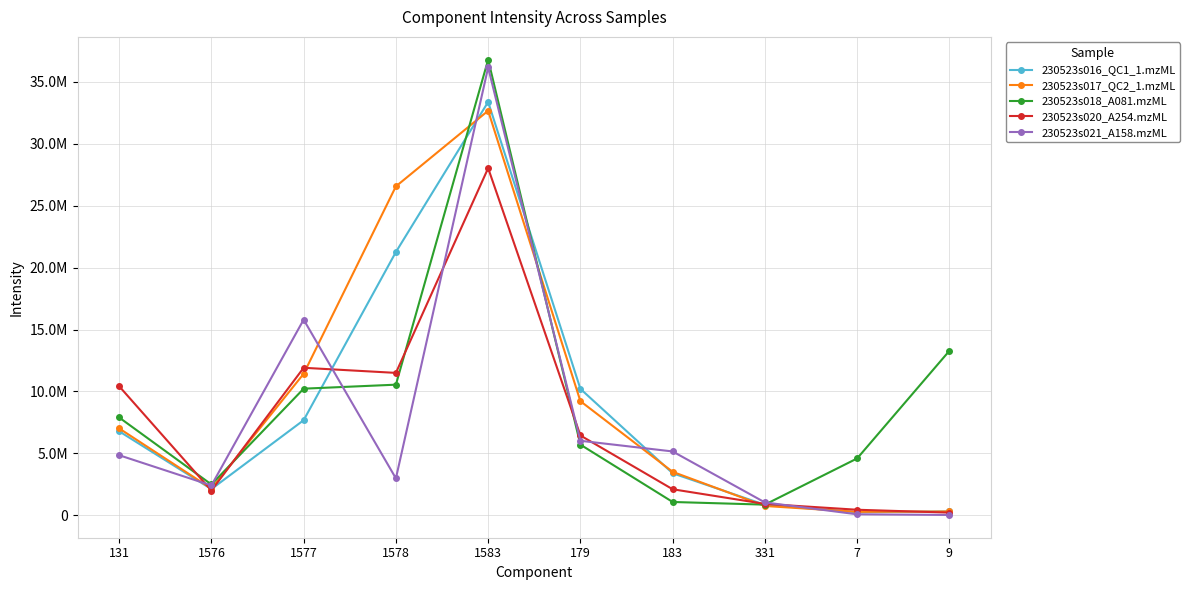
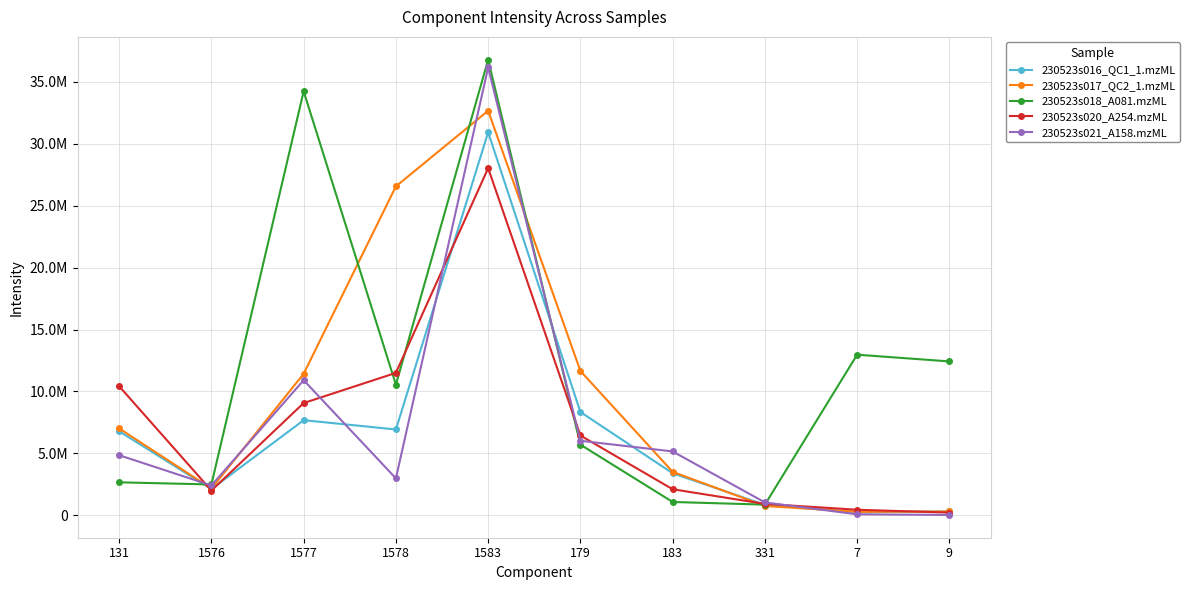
230523s018_A081.mzML, 131: 7900000 -> 2700000
230523s018_A081.mzML, 1577: 10200000 -> 34200000
230523s020_A254.mzML, 1577: 11900000 -> 9100000
230523s021_A158.mzML, 1577: 15800000 -> 10900000
230523s016_QC1_1.mzML, 1578: 21300000 -> 6900000
230523s016_QC1_1.mzML, 1583: 33400000 -> 30900000
230523s016_QC1_1.mzML, 179: 10200000 -> 8300000
230523s017_QC2_1.mzML, 179: 9200000 -> 11700000
230523s018_A081.mzML, 7: 4600000 -> 13000000
230523s018_A081.mzML, 9: 13300000 -> 12400000
